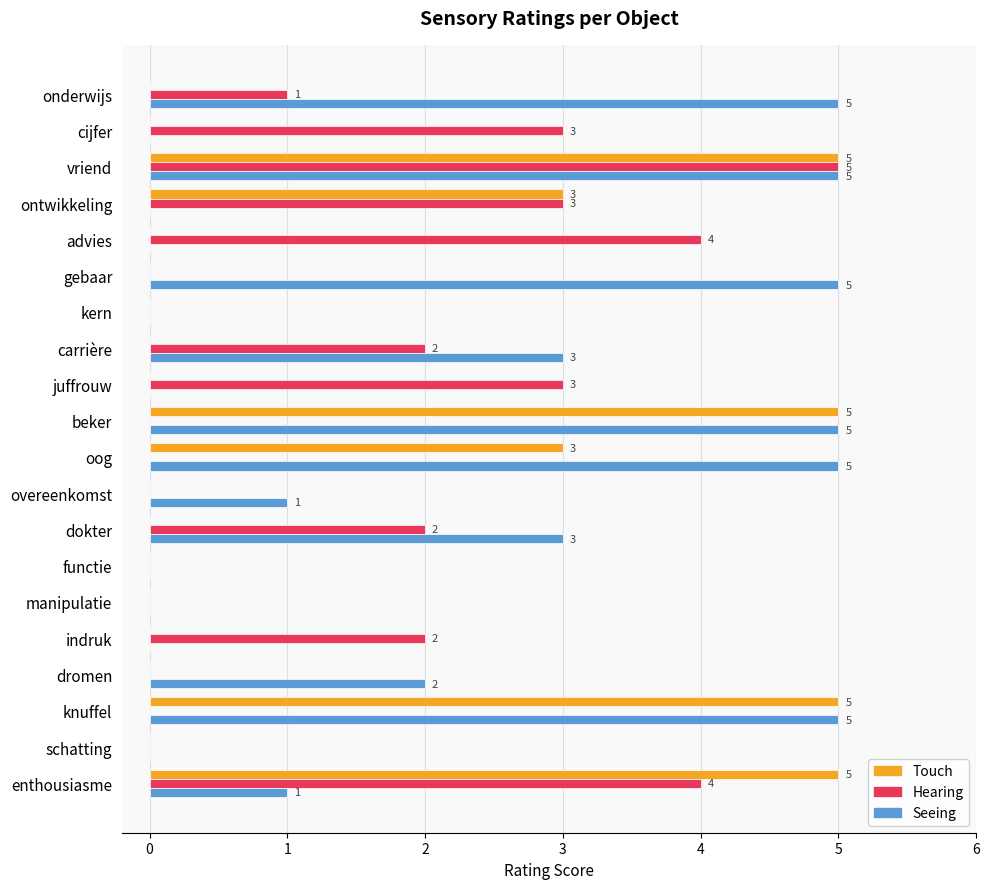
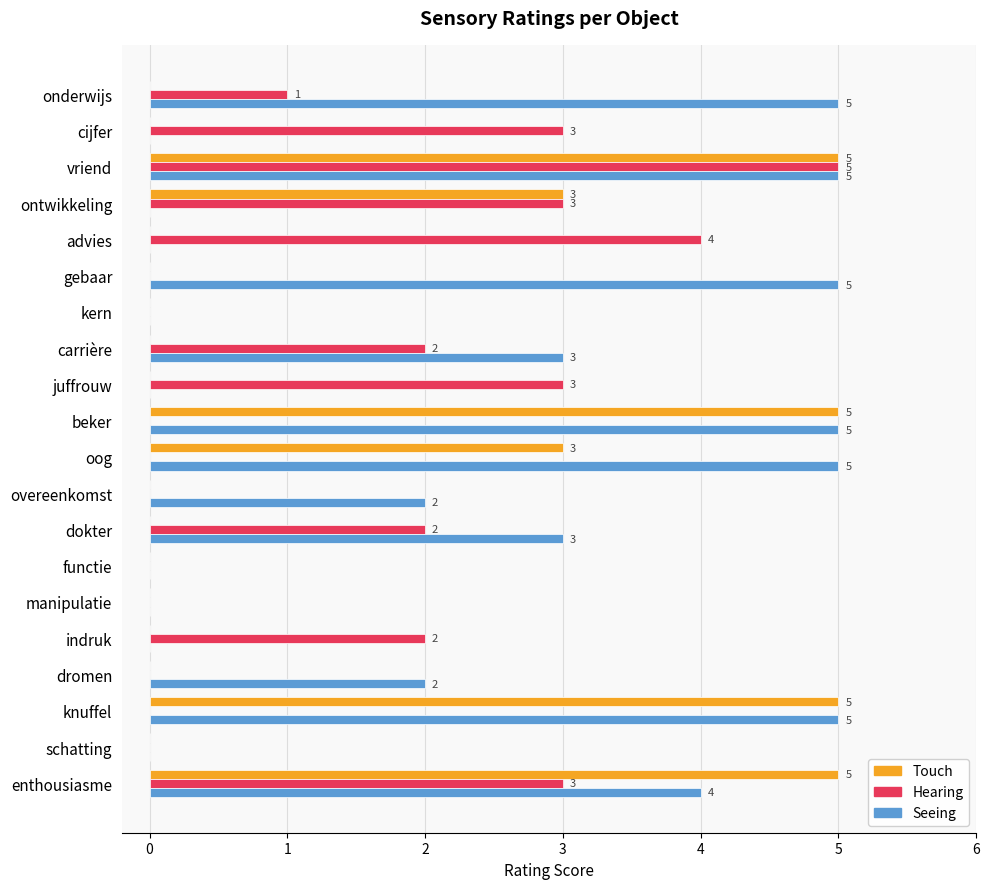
Seeing, overeenkomst: 1 -> 2
Hearing, enthousiasme: 4 -> 3
Seeing, enthousiasme: 1 -> 4
